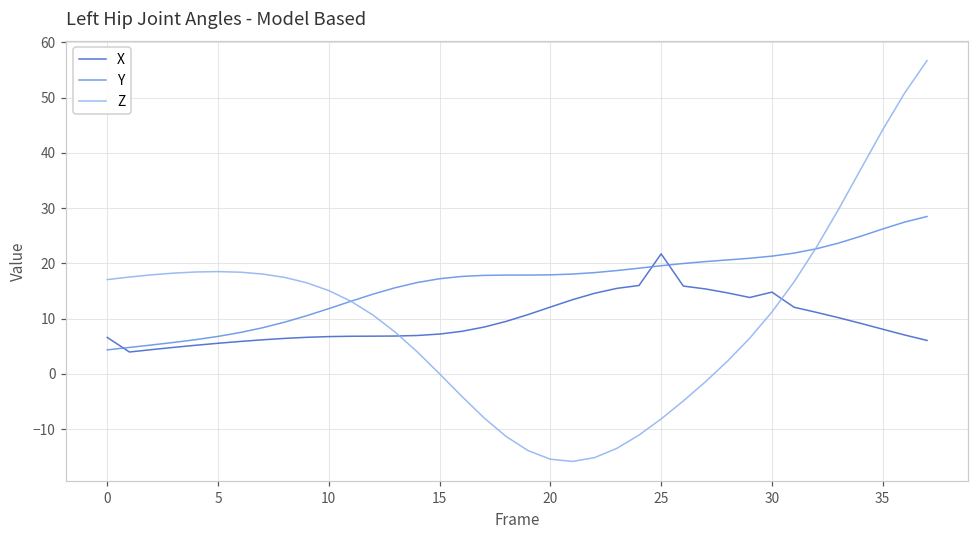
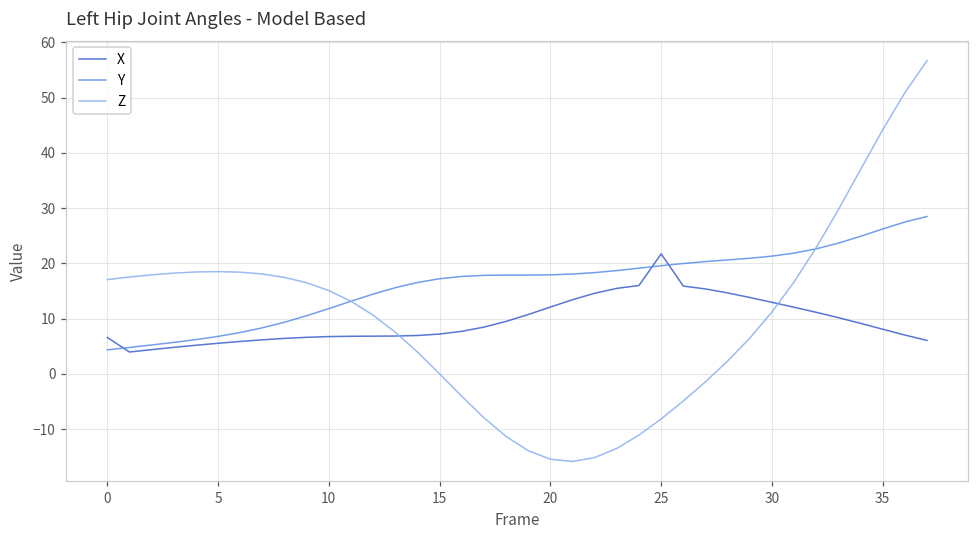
X, 30: 15 -> 13
